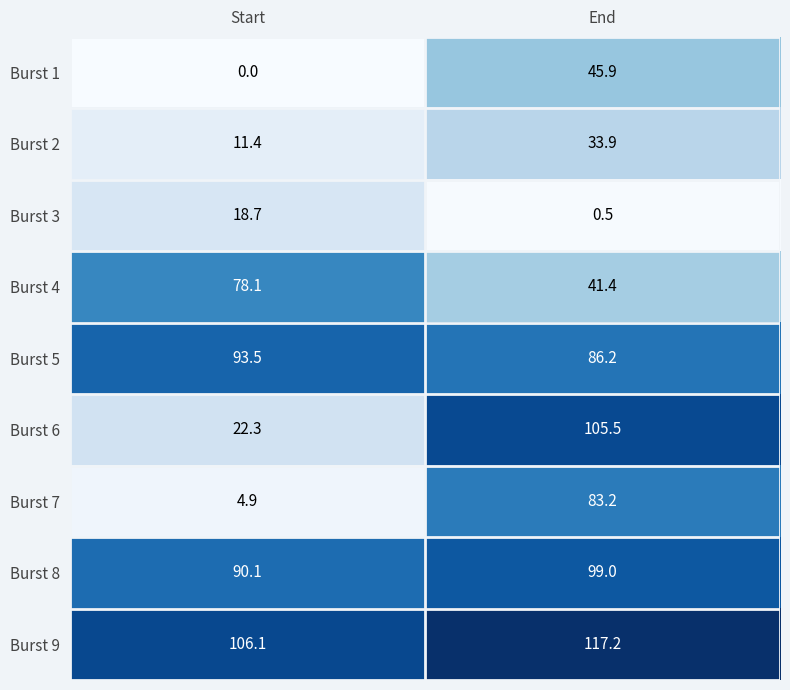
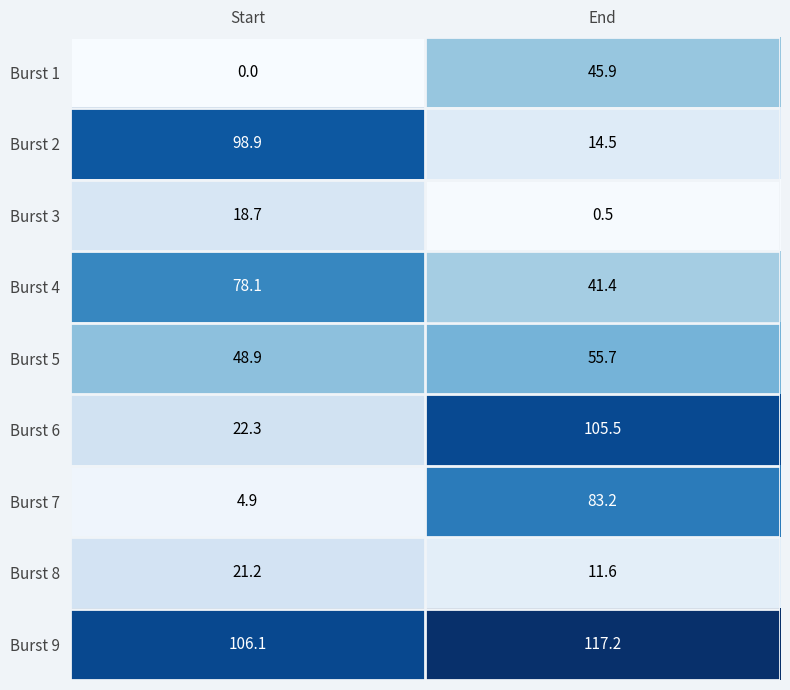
Burst 2, Start: 11.4 -> 98.9
Burst 2, End: 33.9 -> 14.5
Burst 5, Start: 93.5 -> 48.9
Burst 5, End: 86.2 -> 55.7
Burst 8, Start: 90.1 -> 21.2
Burst 8, End: 99.0 -> 11.6
